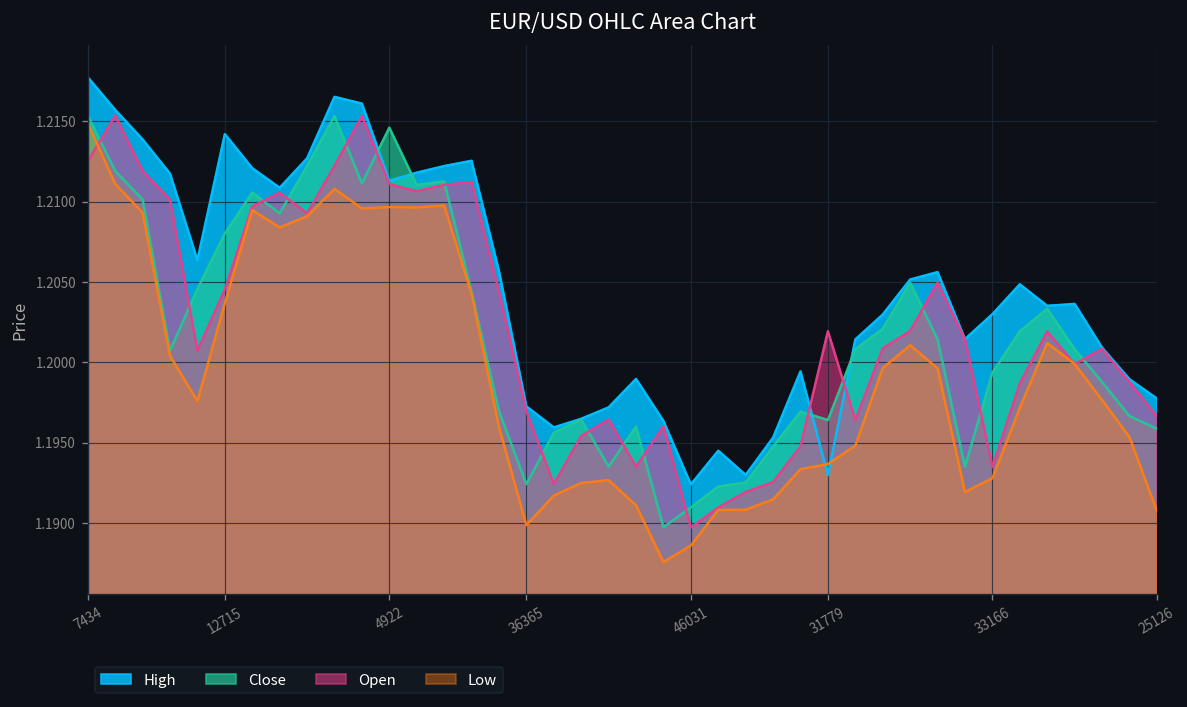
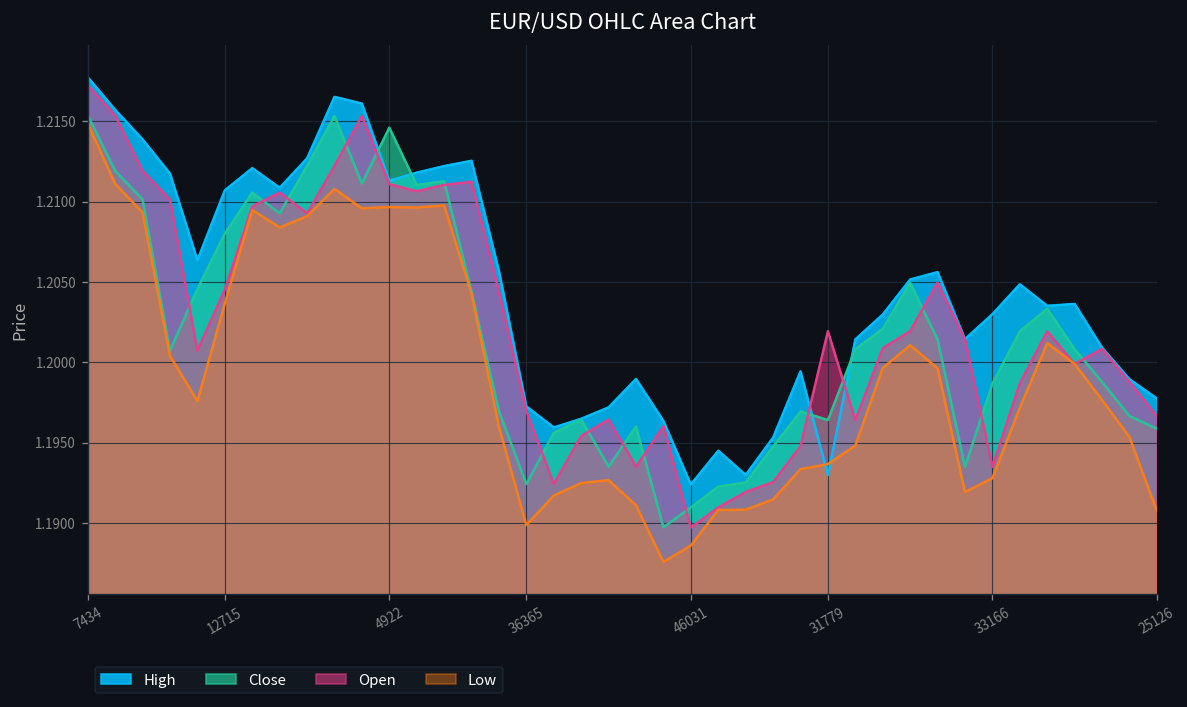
Open, 7434: 1.2125 -> 1.2173
High, 12715: 1.2142 -> 1.2107
Close, 33166: 1.1994 -> 1.1987
